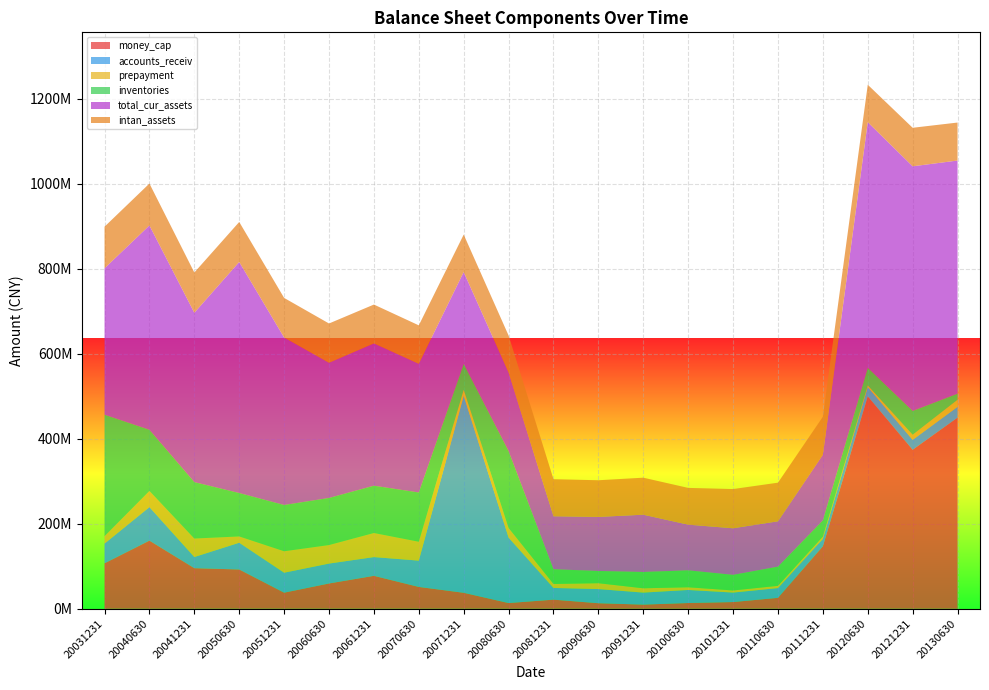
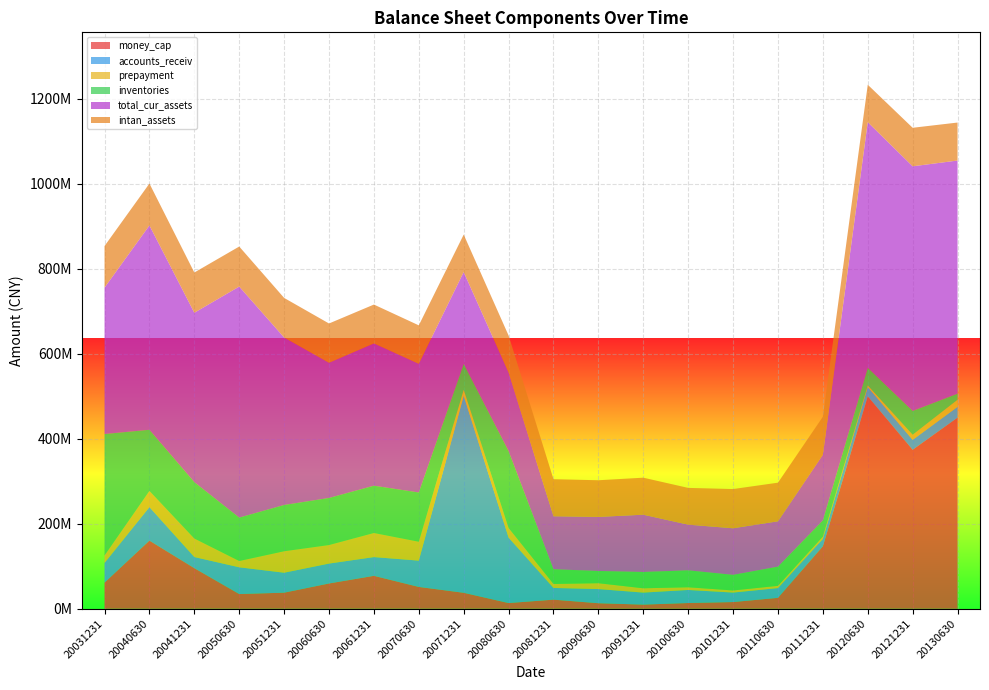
money_cap, 20031231: 110000000 -> 60000000
money_cap, 20050630: 90000000 -> 30000000
